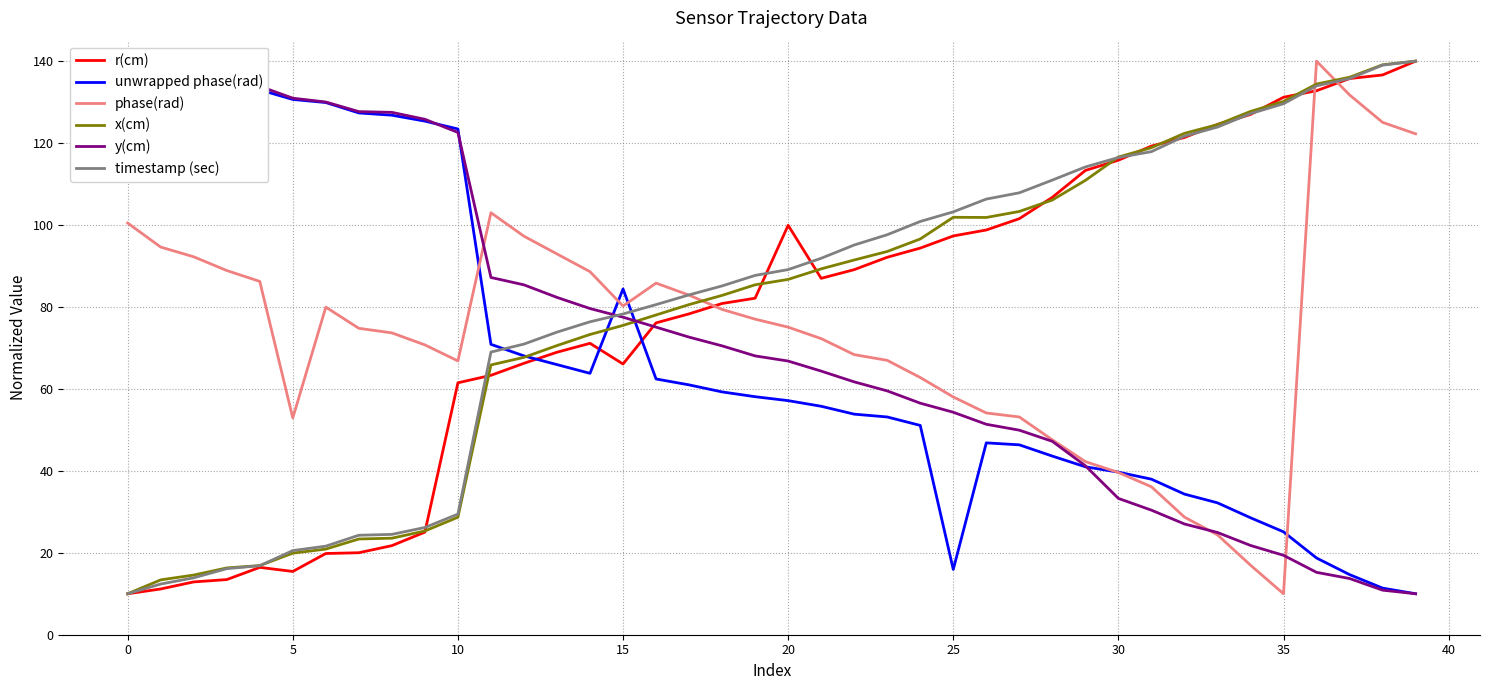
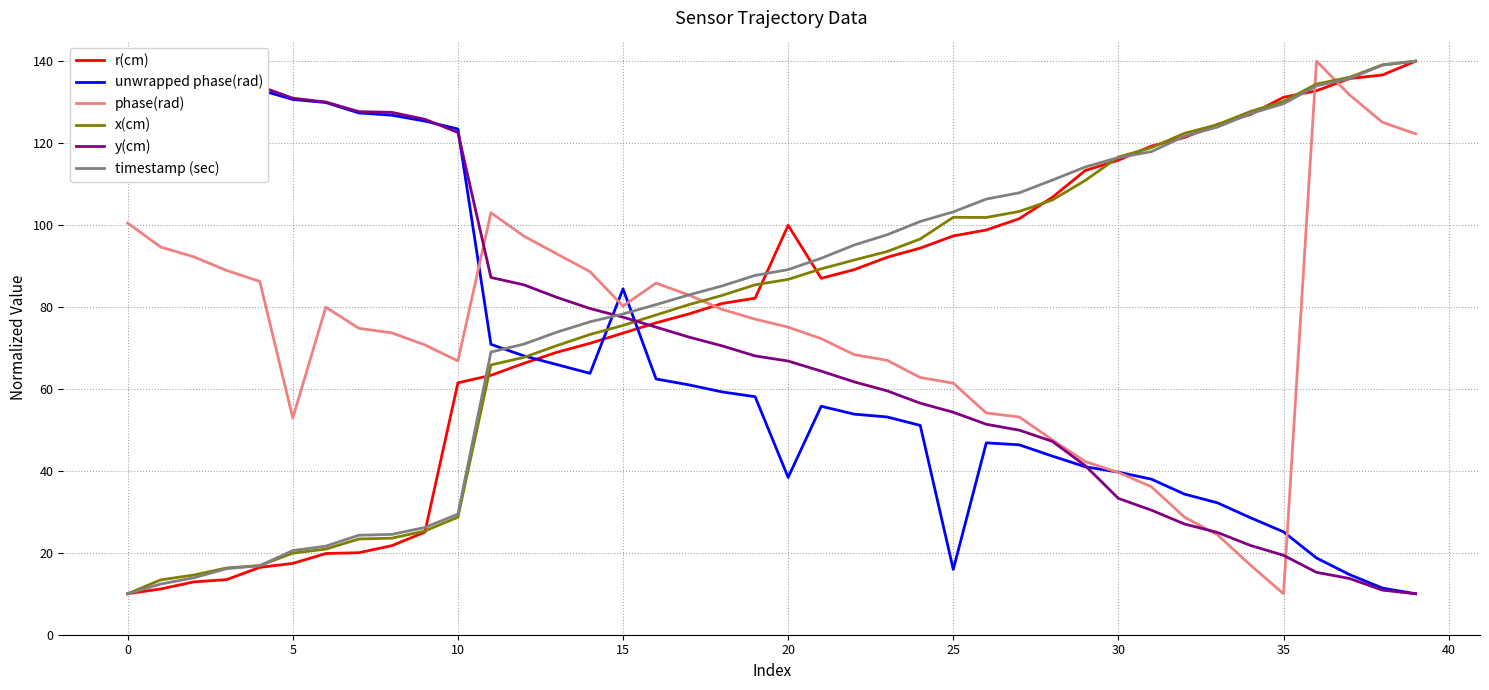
r(cm), 5: 15 -> 17
r(cm), 15: 66 -> 74
unwrapped phase(rad), 20: 57 -> 38
phase(rad), 25: 58 -> 61
